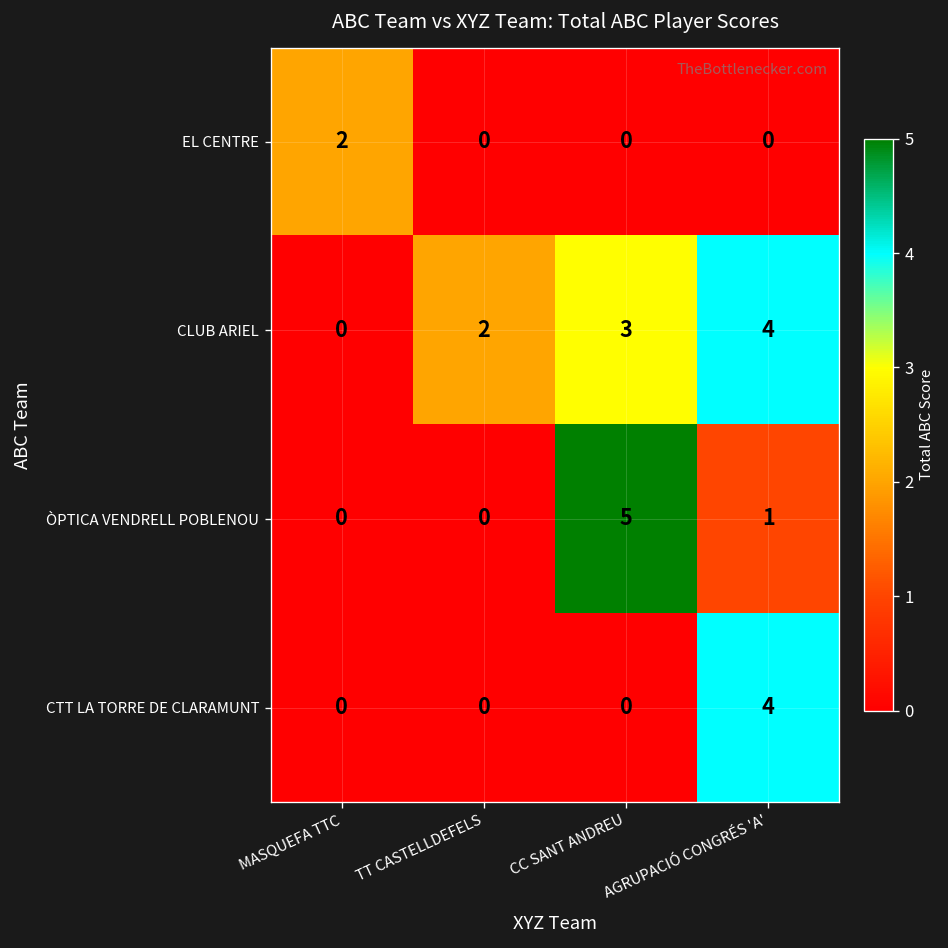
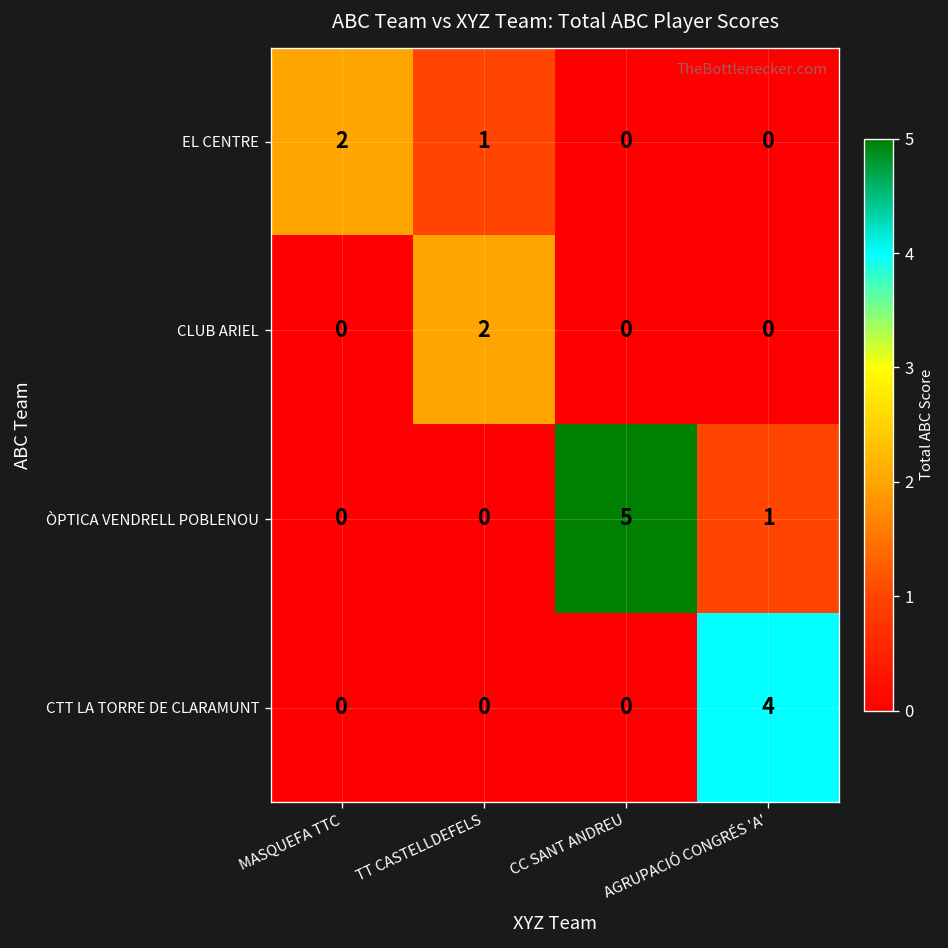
EL CENTRE, TT CASTELLDEFELS: 0 -> 1
CLUB ARIEL, CC SANT ANDREU: 3 -> 0
CLUB ARIEL, AGRUPACIÓ CONGRÉS 'A': 4 -> 0
